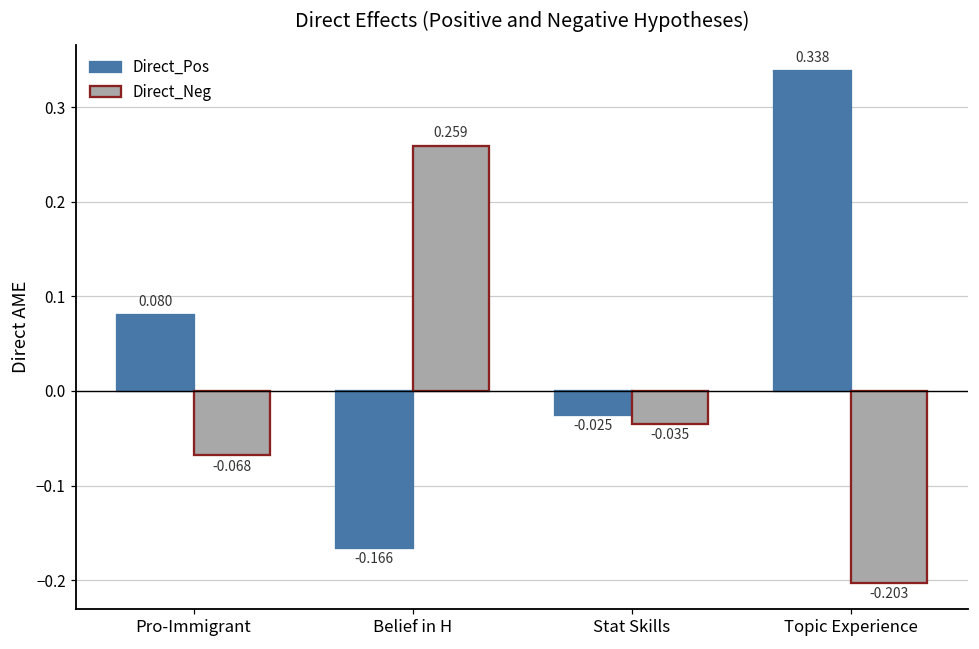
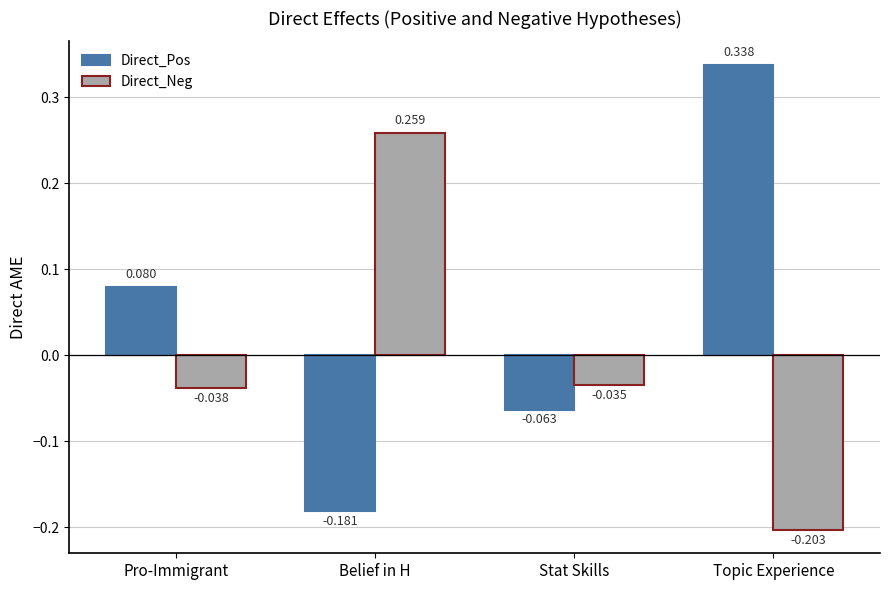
Direct_Neg, Pro-Immigrant: -0.068 -> -0.038
Direct_Pos, Belief in H: -0.166 -> -0.181
Direct_Pos, Stat Skills: -0.025 -> -0.063
